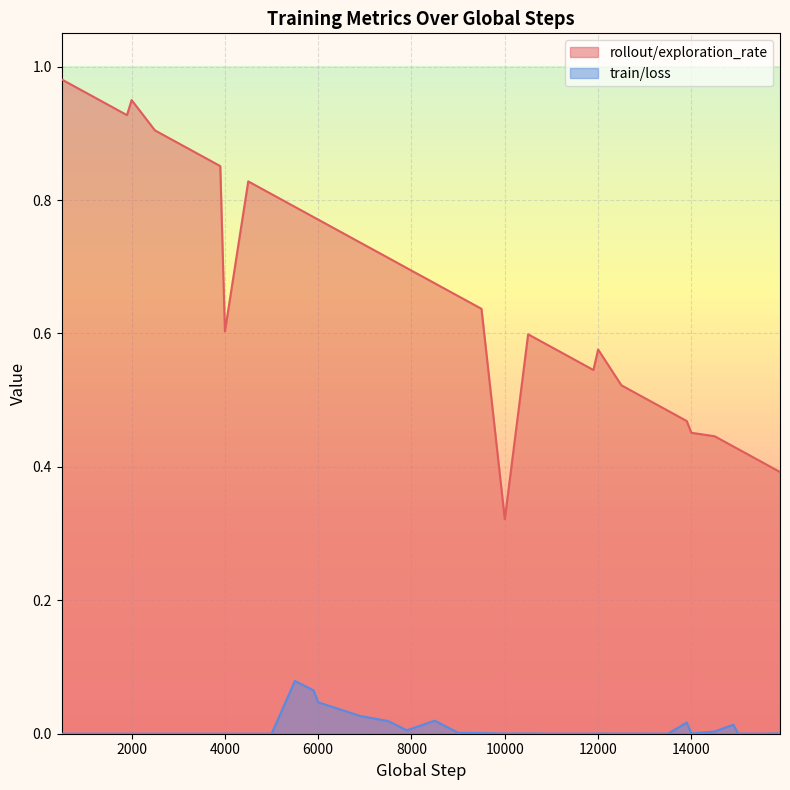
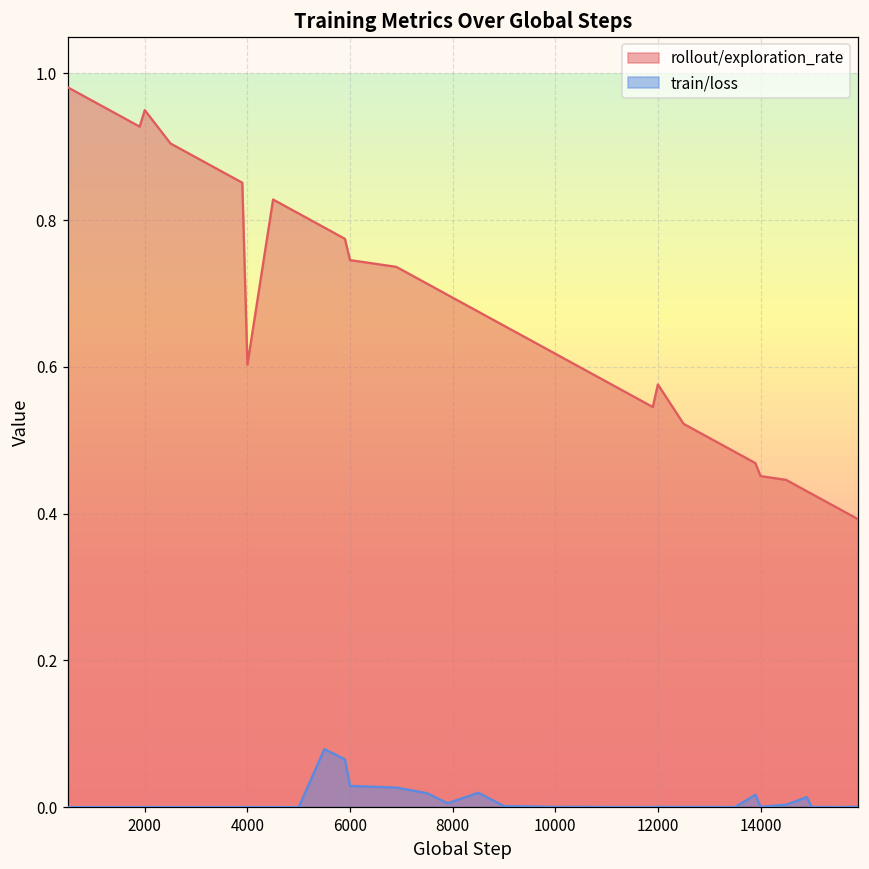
rollout/exploration_rate, 6000: 0.77 -> 0.75
train/loss, 6000: 0.05 -> 0.03
rollout/exploration_rate, 10000: 0.32 -> 0.62
